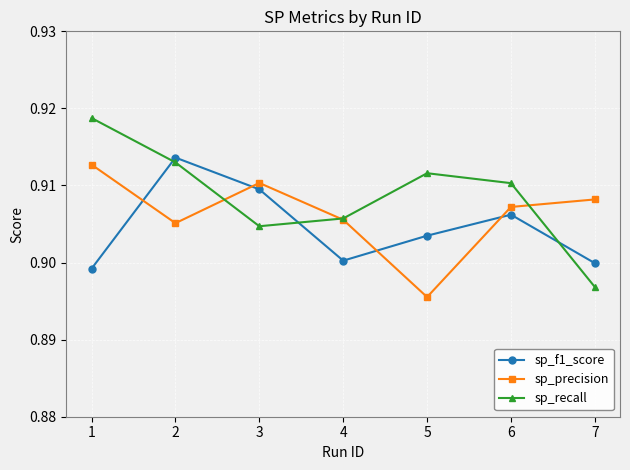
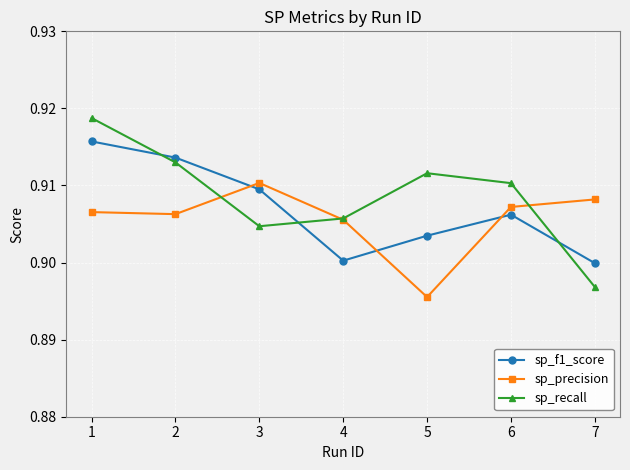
sp_f1_score, 1: 0.899 -> 0.916
sp_precision, 1: 0.913 -> 0.907
sp_precision, 2: 0.905 -> 0.906
